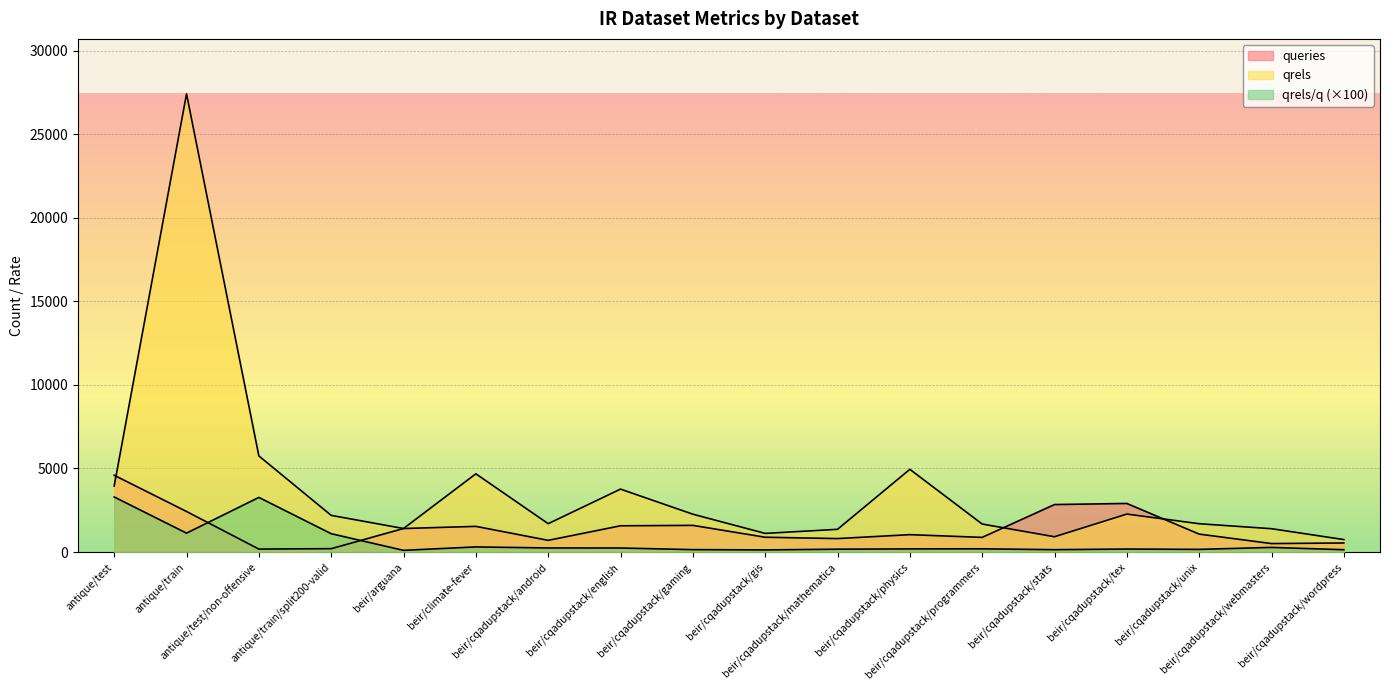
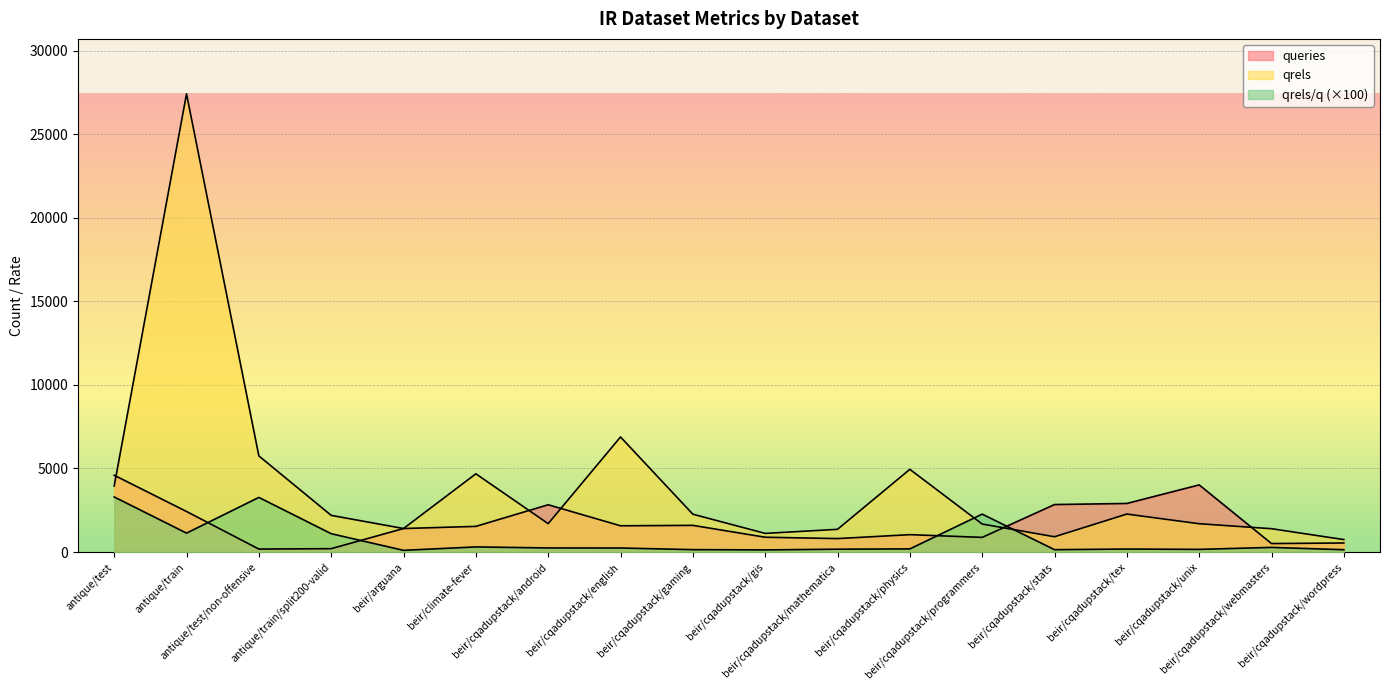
queries, beir/cqadupstack/android: 700 -> 2800
qrels, beir/cqadupstack/english: 3800 -> 6900
qrels/q (×100), beir/cqadupstack/programmers: 200 -> 2300
queries, beir/cqadupstack/unix: 1100 -> 4000
